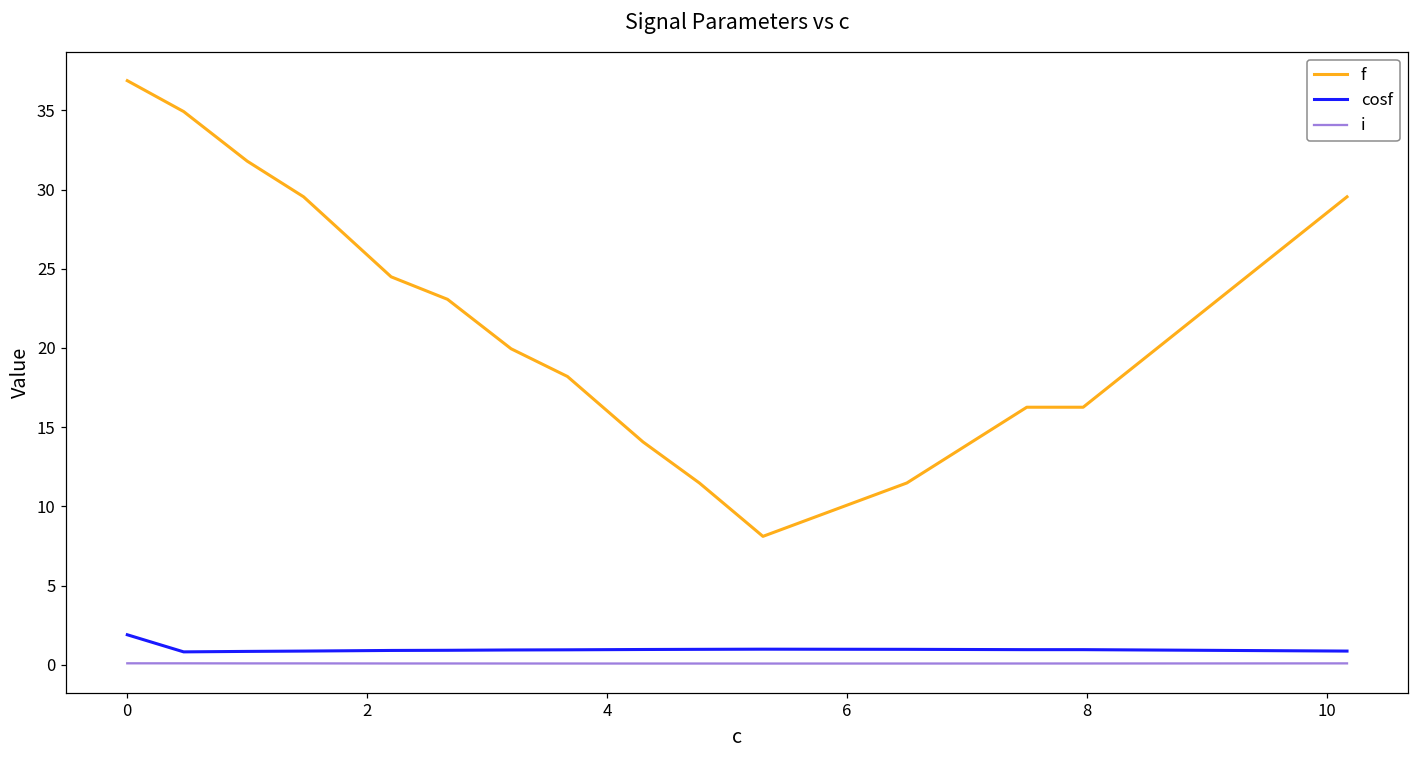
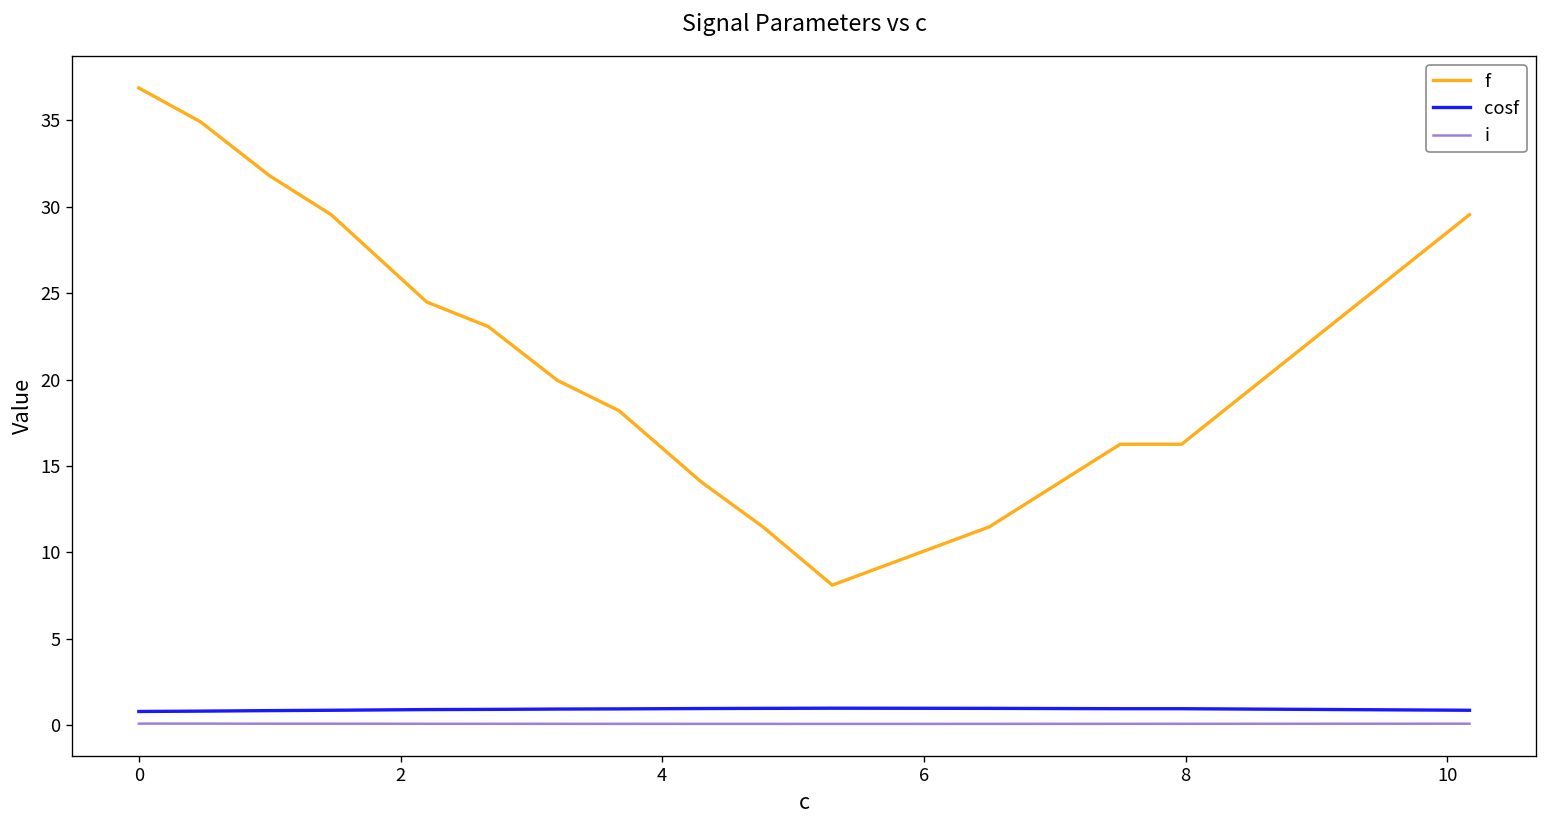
cosf, 0: 1.9 -> 0.8
